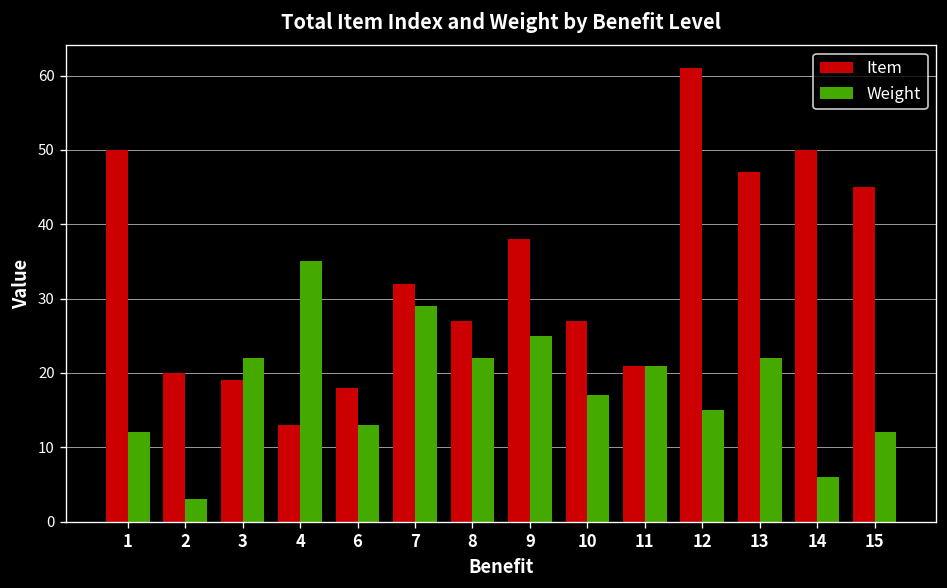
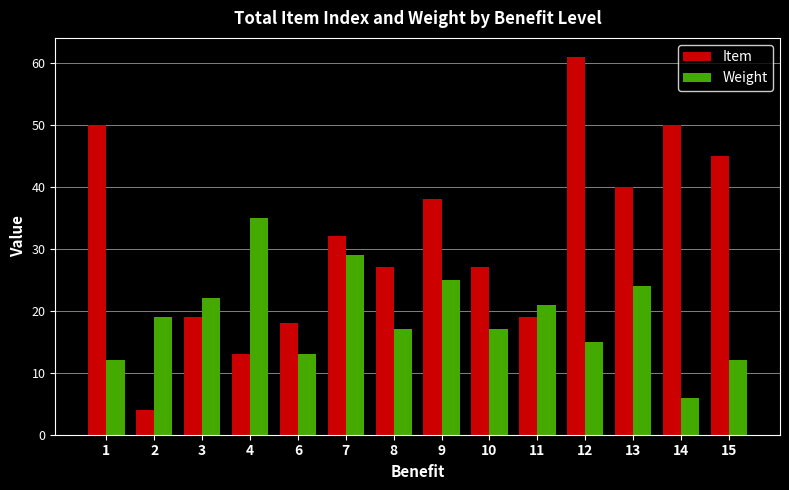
Item, 2: 20 -> 4
Weight, 2: 3 -> 19
Weight, 8: 22 -> 17
Item, 11: 21 -> 19
Item, 13: 47 -> 40
Weight, 13: 22 -> 24
